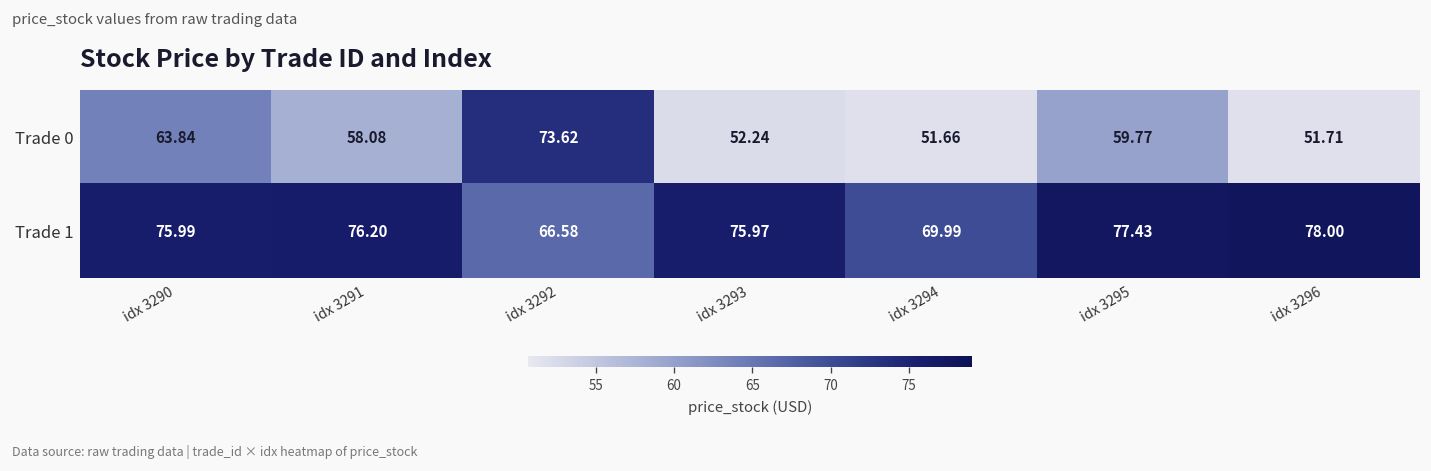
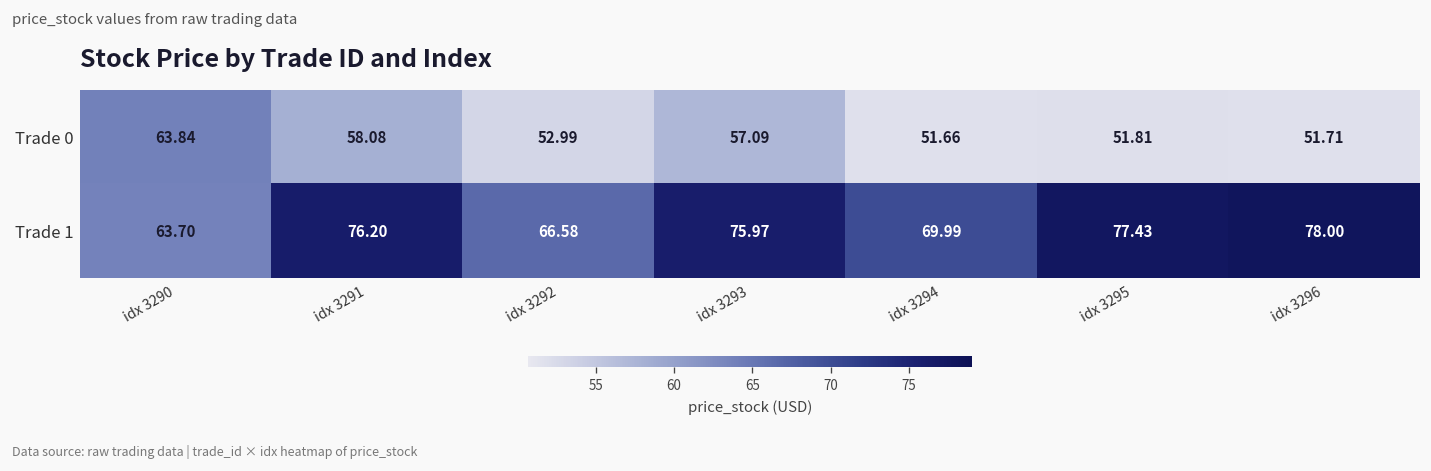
Trade 0, idx 3292: 73.62 -> 52.99
Trade 0, idx 3293: 52.24 -> 57.09
Trade 0, idx 3295: 59.77 -> 51.81
Trade 1, idx 3290: 75.99 -> 63.70
